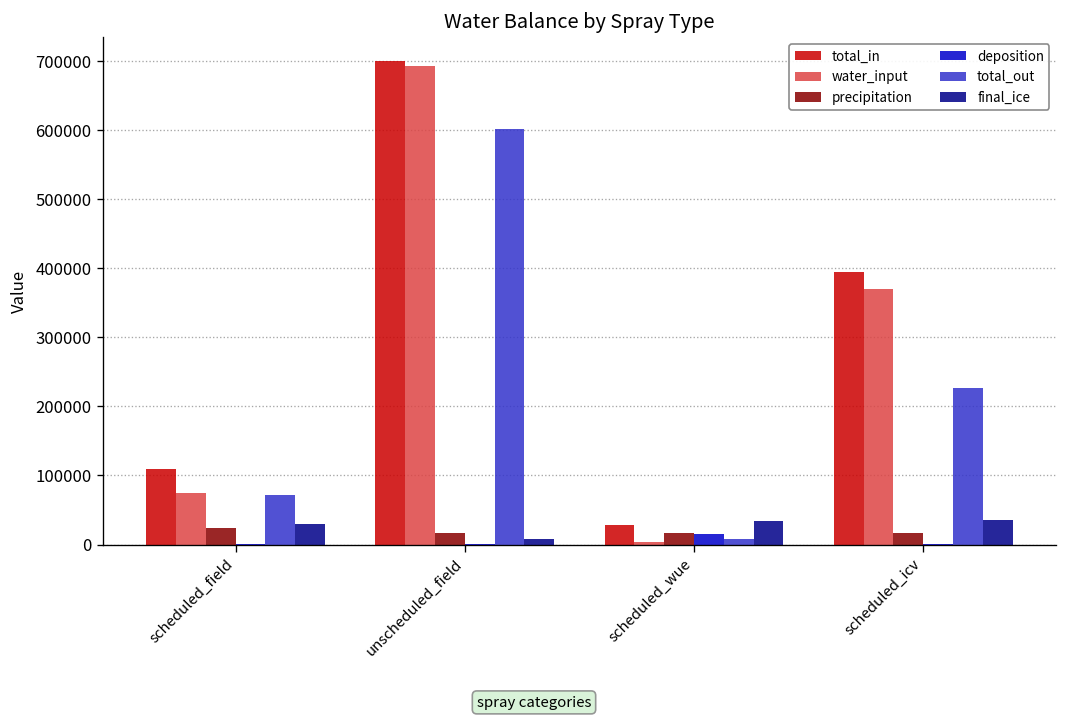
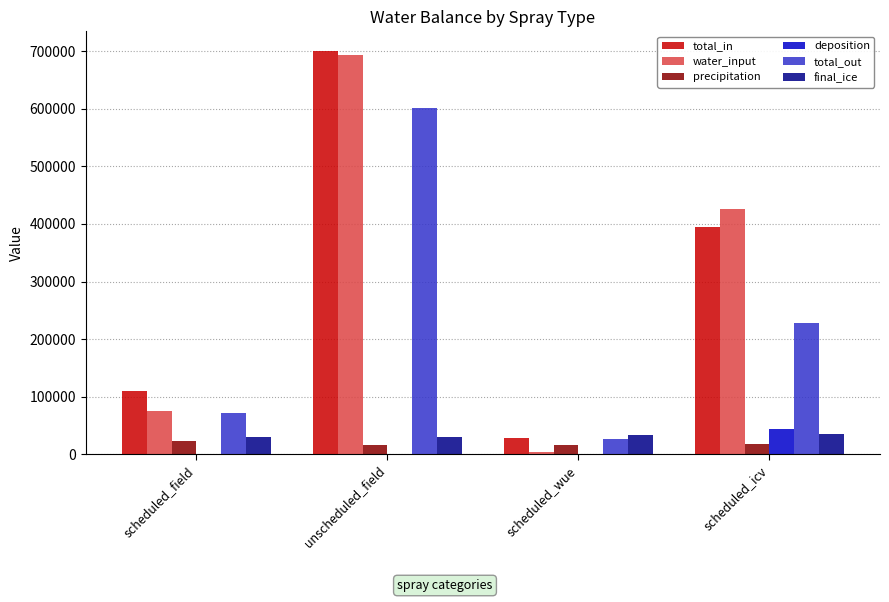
final_ice, unscheduled_field: 10000 -> 30000
deposition, scheduled_wue: 20000 -> 0
total_out, scheduled_wue: 10000 -> 30000
water_input, scheduled_icv: 370000 -> 430000
deposition, scheduled_icv: 0 -> 40000
